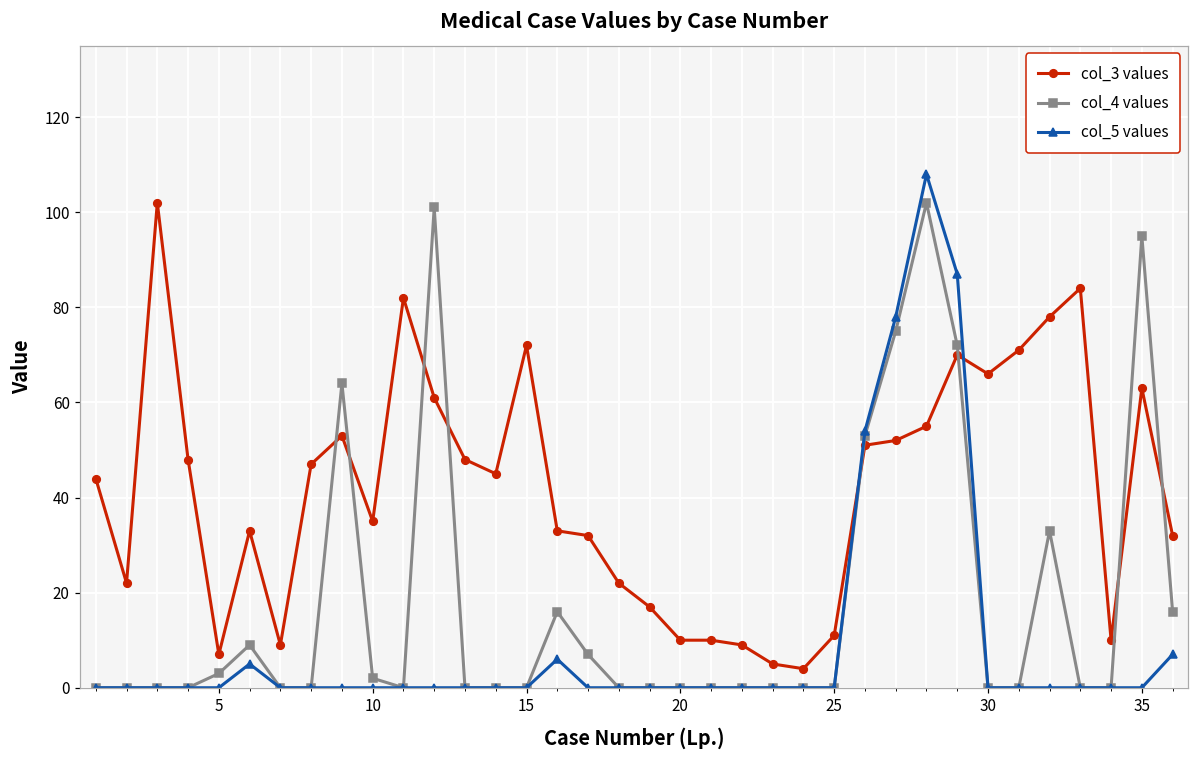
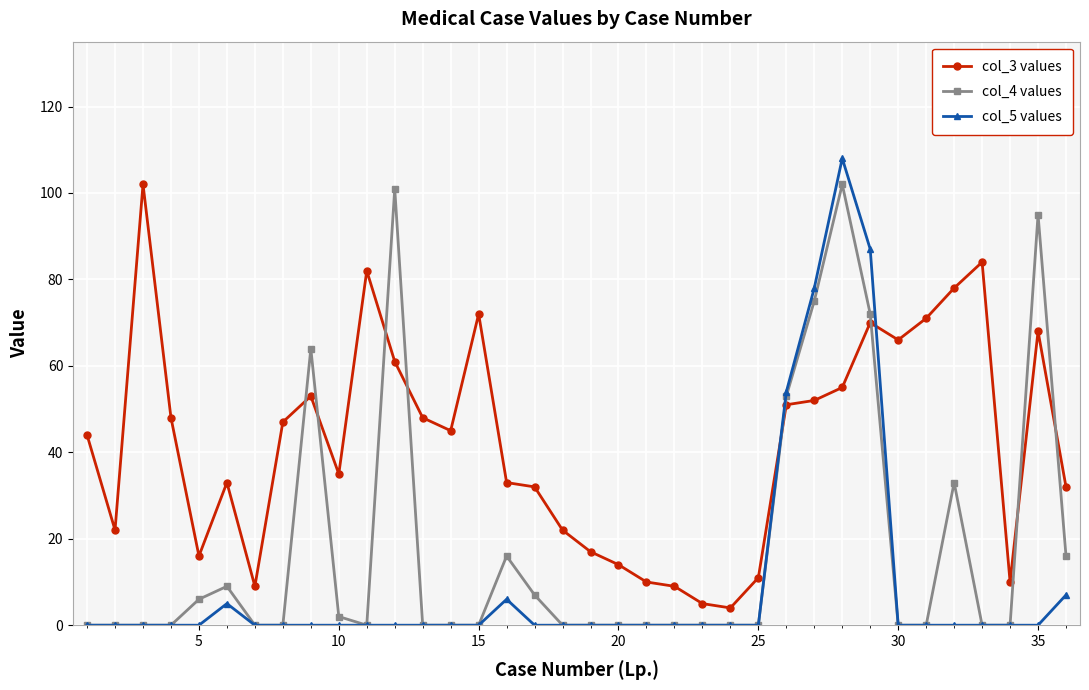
col_3 values, 5: 7 -> 16
col_4 values, 5: 3 -> 6
col_3 values, 20: 10 -> 14
col_3 values, 35: 63 -> 68
